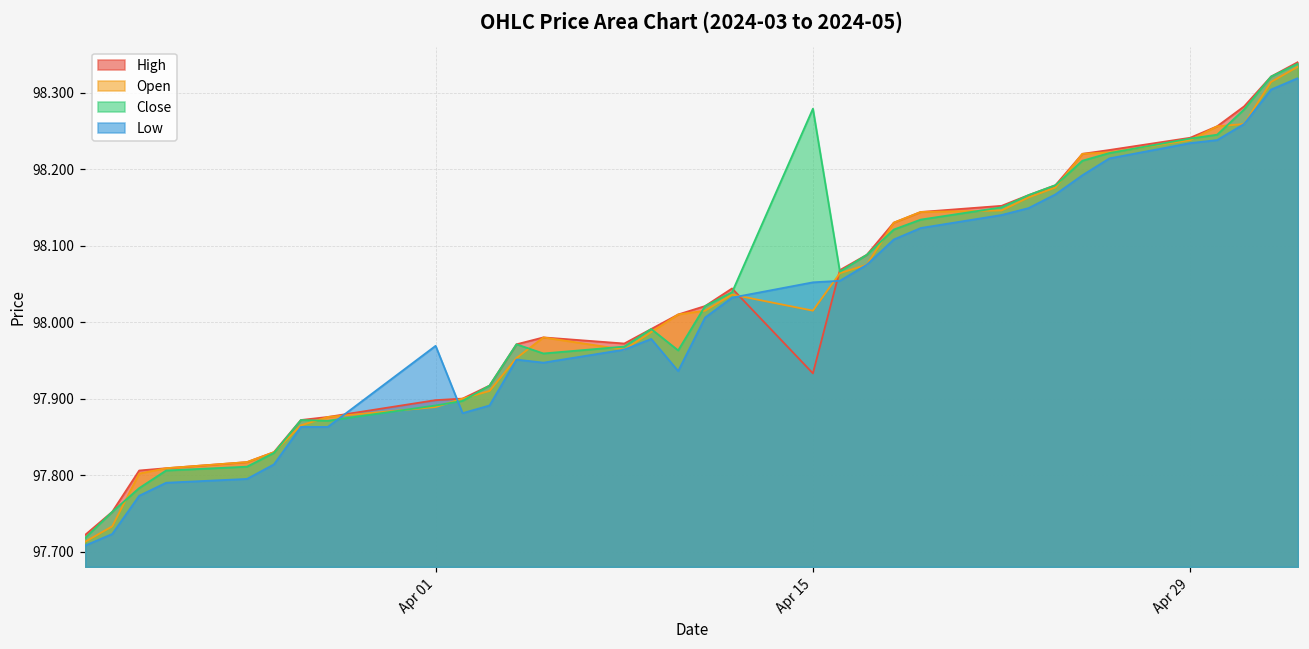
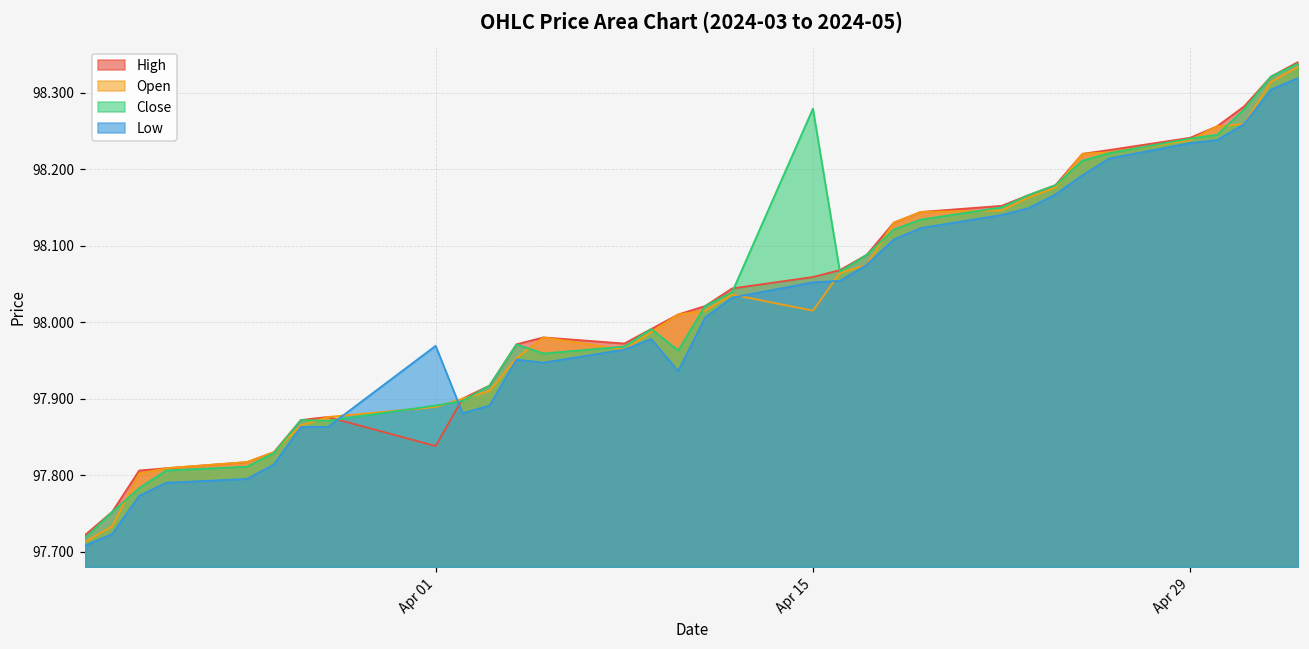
High, Apr 01: 97.90 -> 97.84
High, Apr 15: 97.93 -> 98.06
